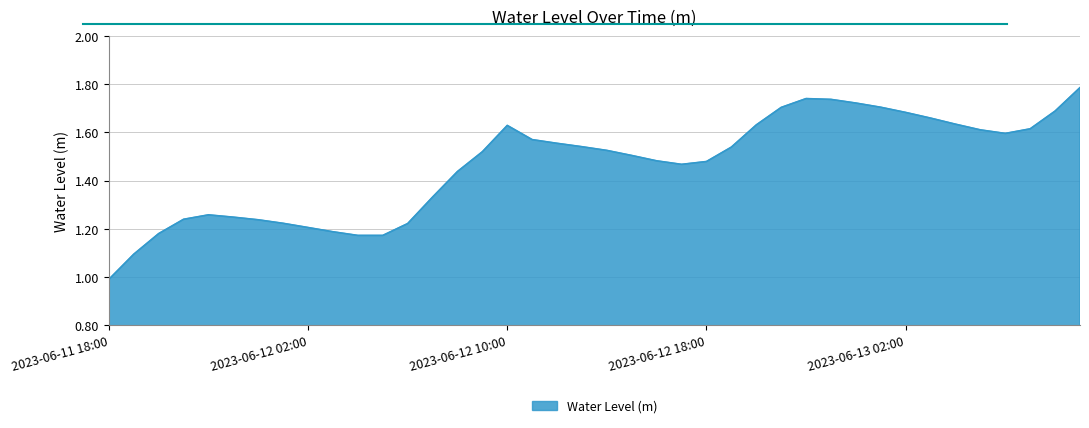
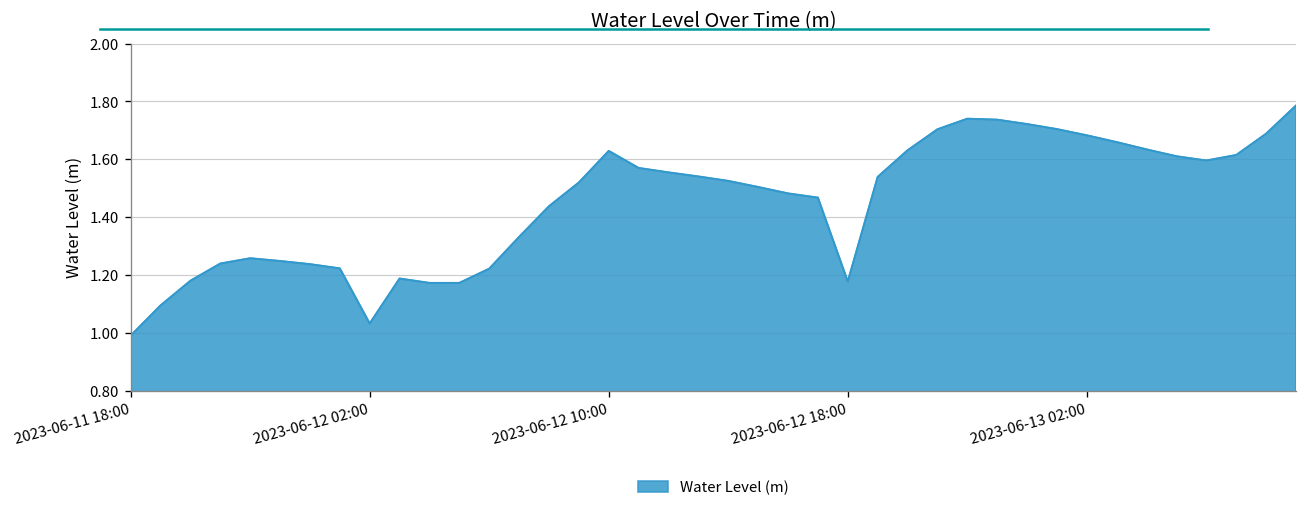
2023-06-12 02:00: 1.21 -> 1.03
2023-06-12 18:00: 1.48 -> 1.18
